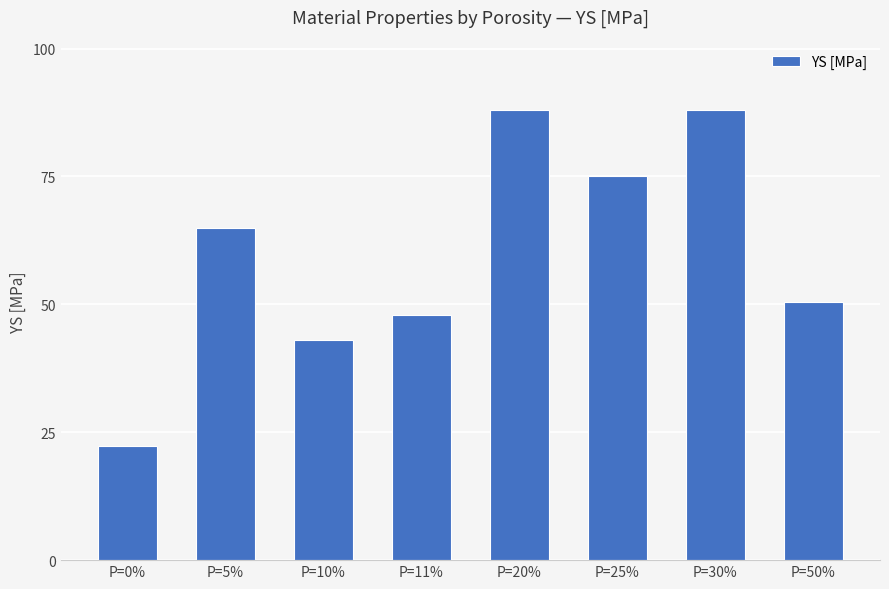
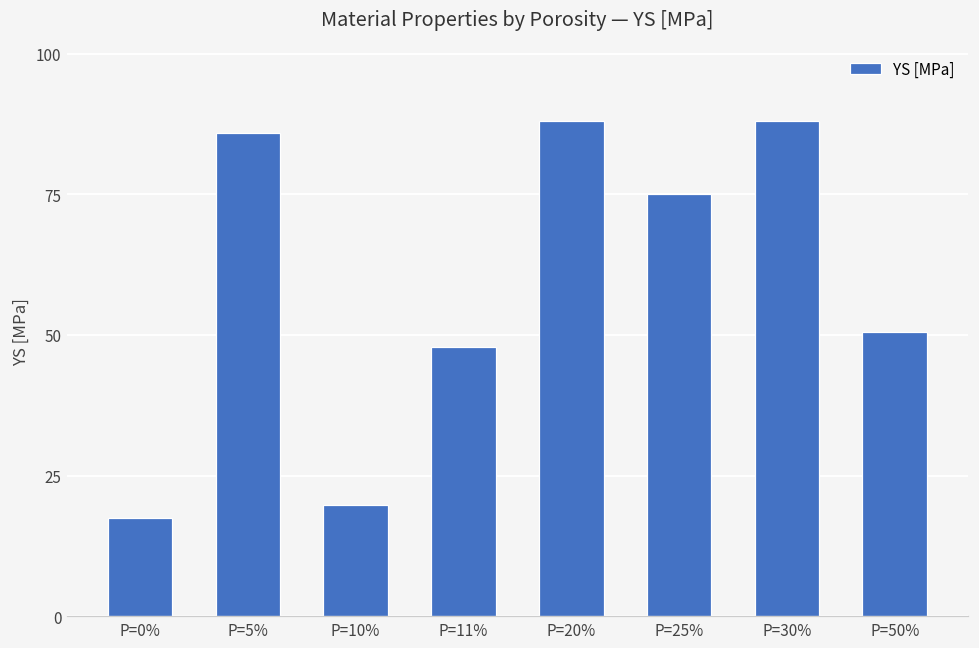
P=0%: 22 -> 18
P=5%: 65 -> 86
P=10%: 43 -> 20
